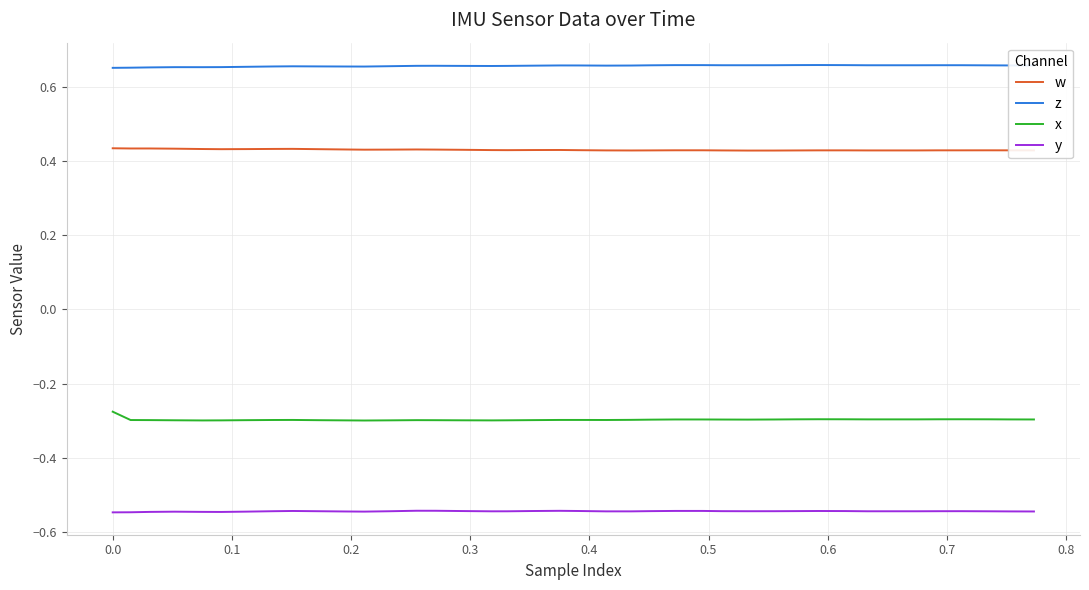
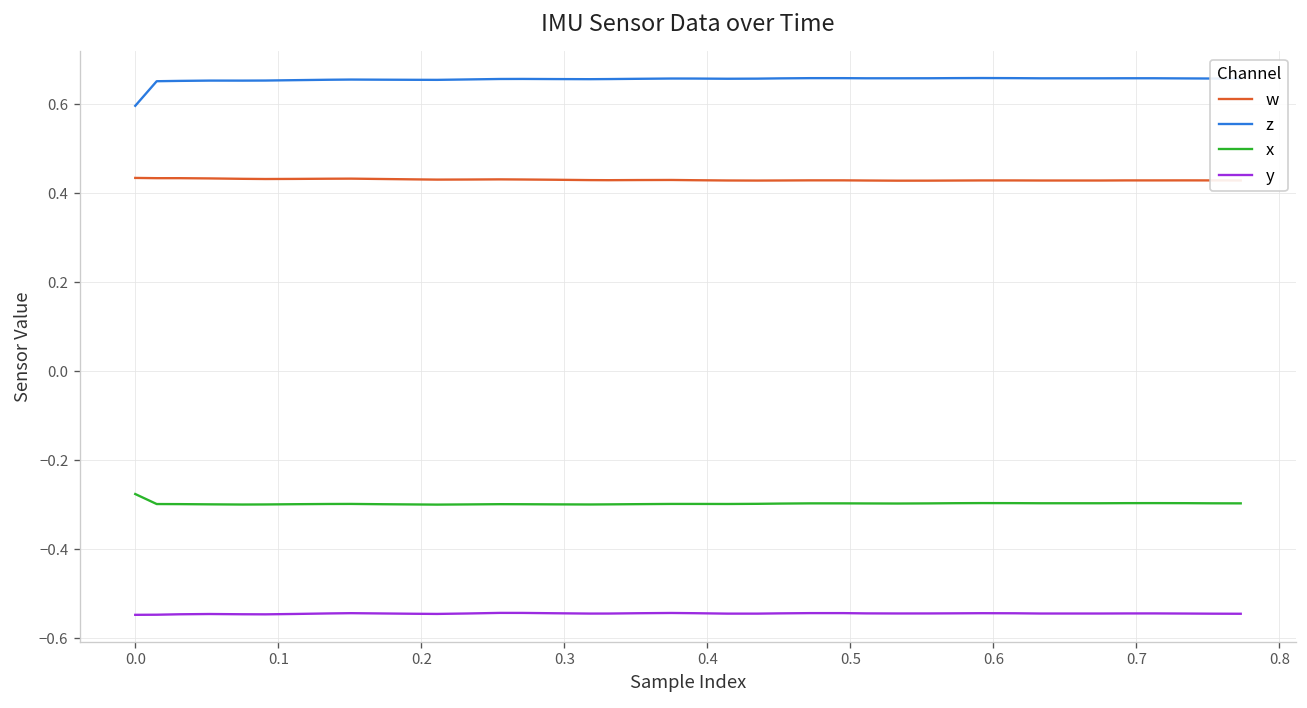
z, 0.0: 0.65 -> 0.60
